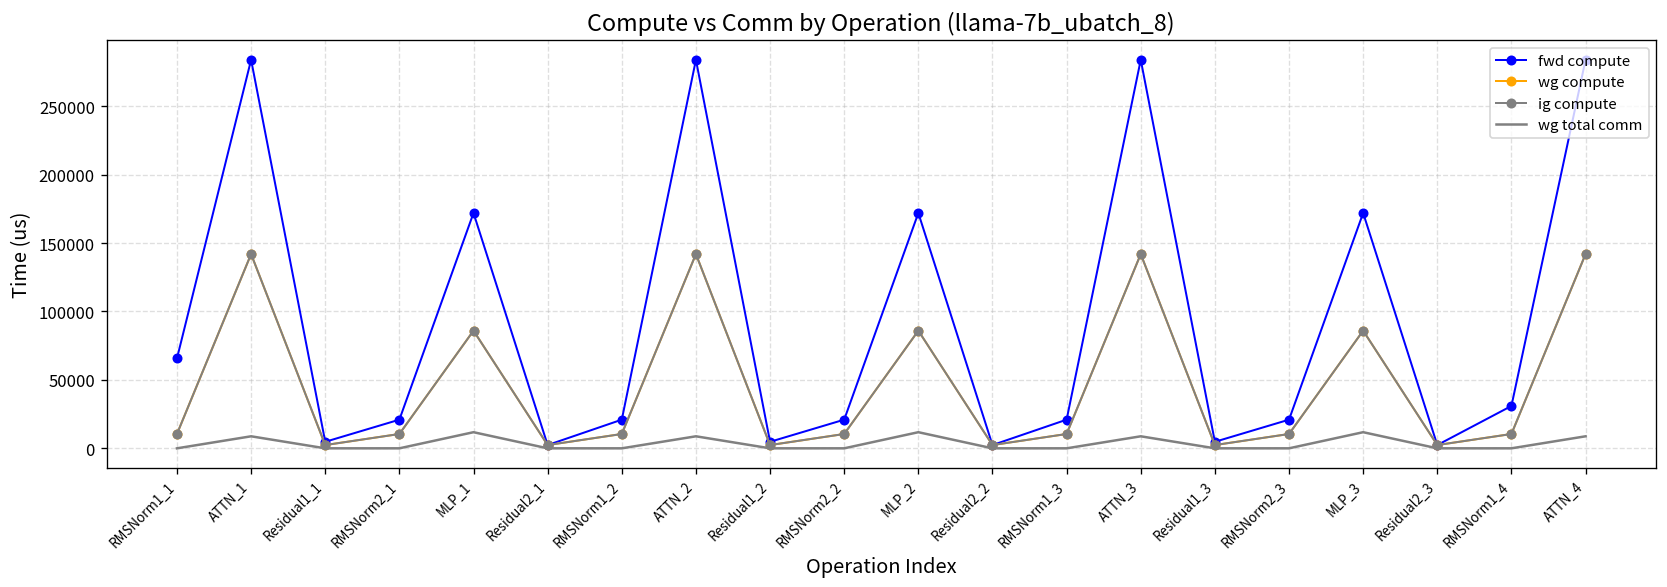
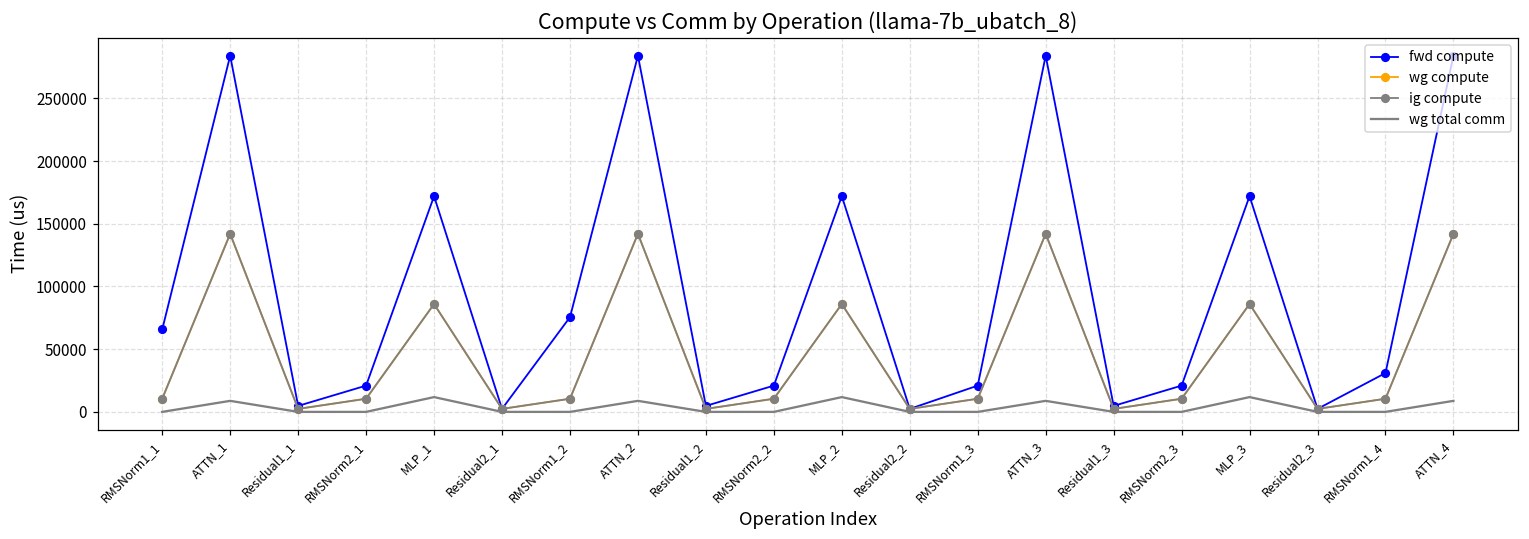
fwd compute, RMSNorm1_2: 21000 -> 76000
